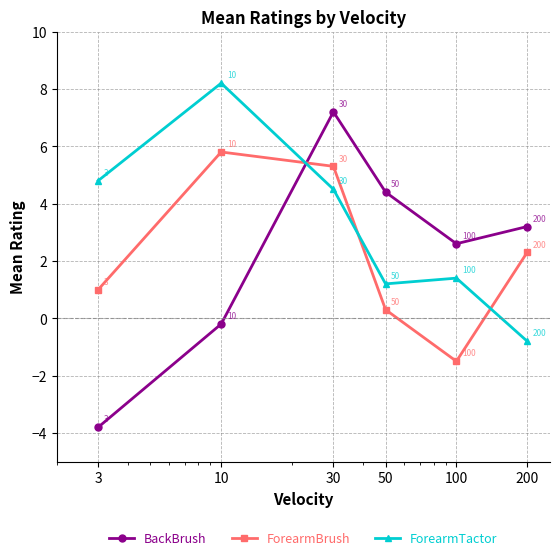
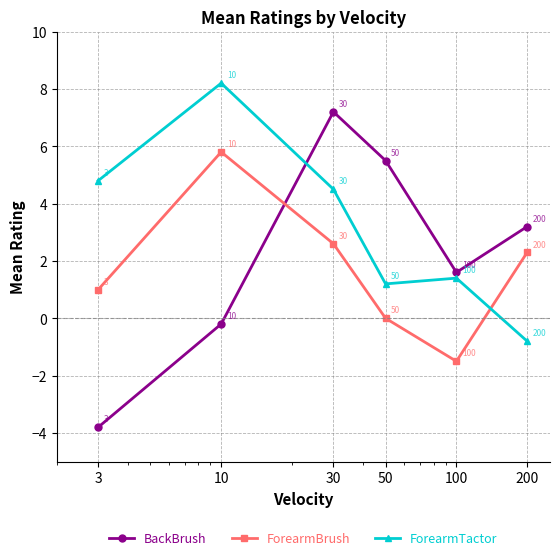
ForearmBrush, 30: 5.3 -> 2.6
BackBrush, 50: 4.4 -> 5.5
ForearmBrush, 50: 0.3 -> 0.0
BackBrush, 100: 2.6 -> 1.6
